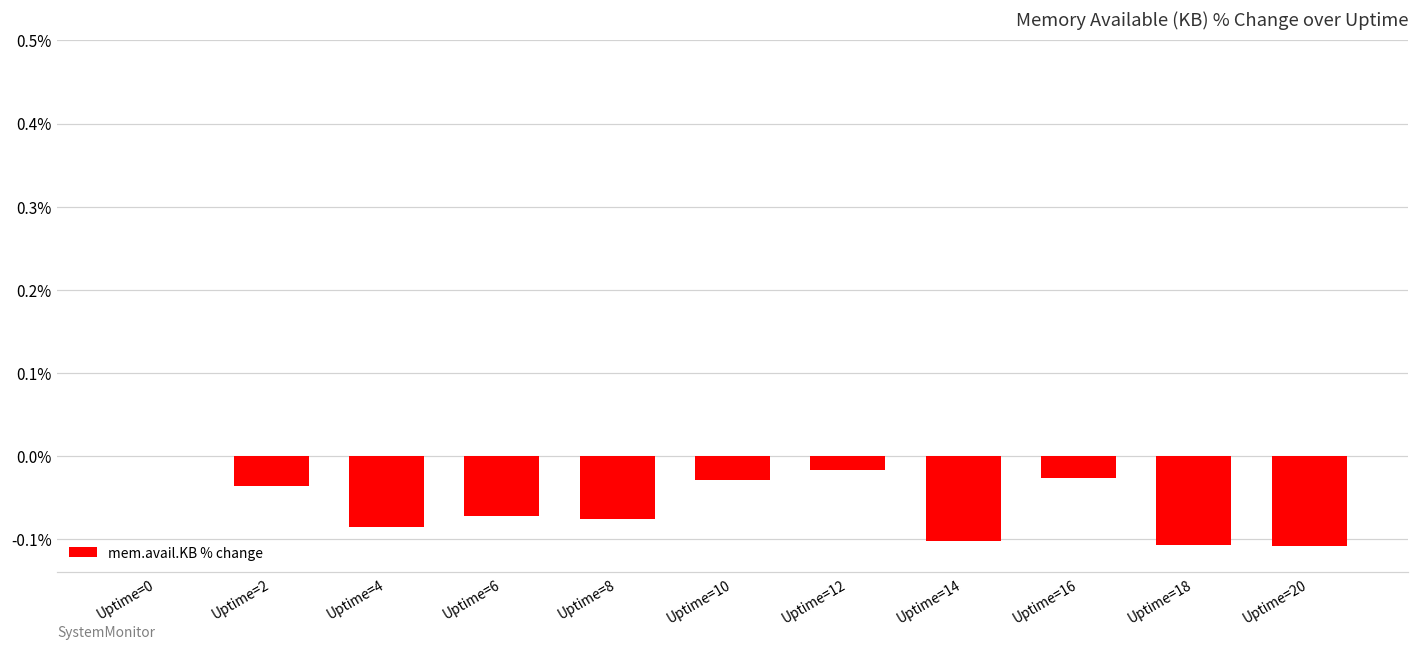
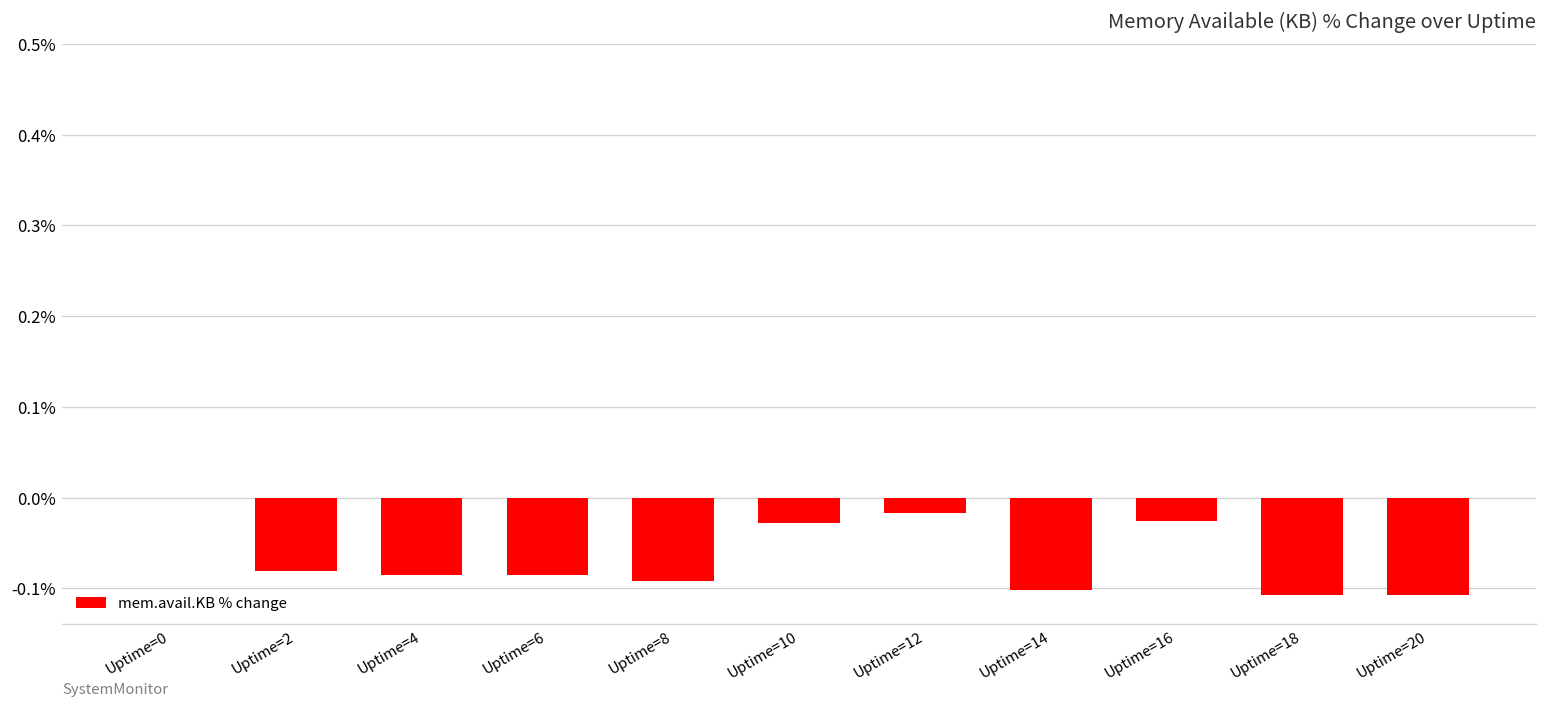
Uptime=2: -0.04% -> -0.08%
Uptime=6: -0.07% -> -0.09%
Uptime=8: -0.07% -> -0.09%
